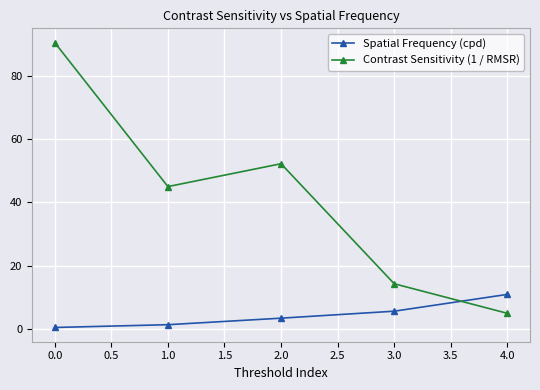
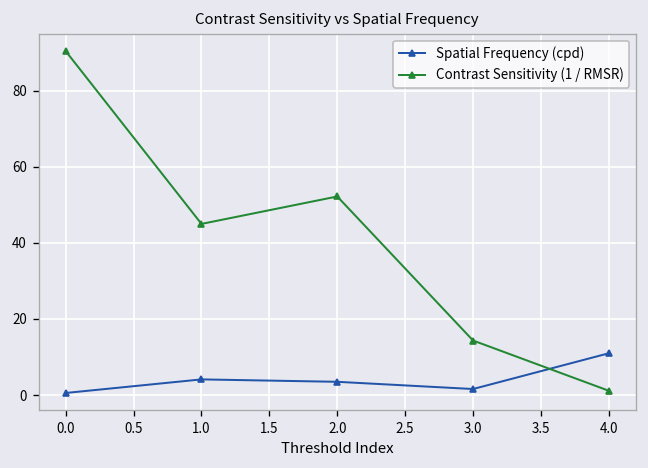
Spatial Frequency (cpd), 1.0: 1 -> 4
Spatial Frequency (cpd), 3.0: 6 -> 2
Contrast Sensitivity (1 / RMSR), 4.0: 5 -> 1
